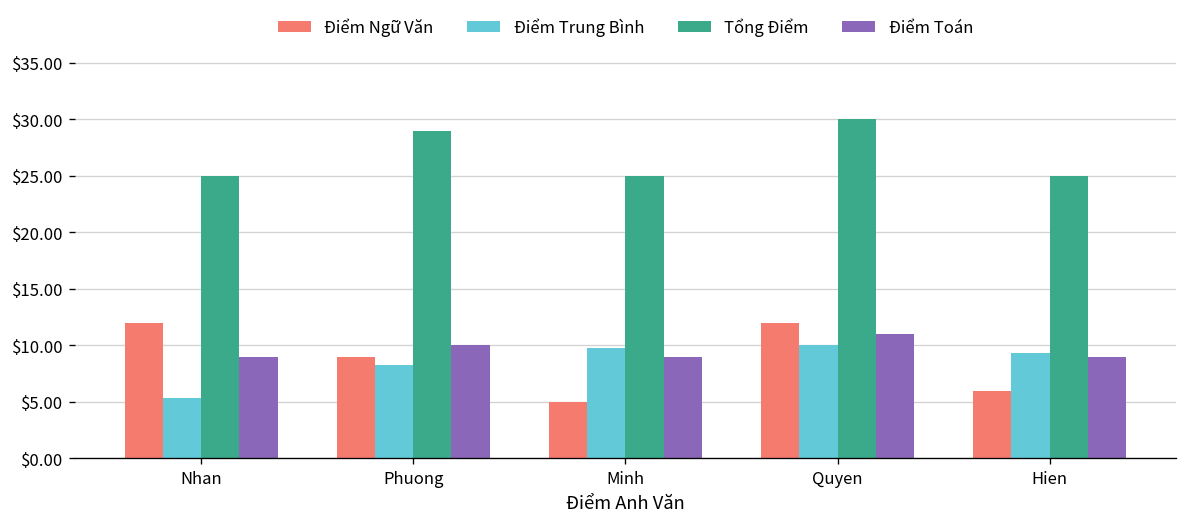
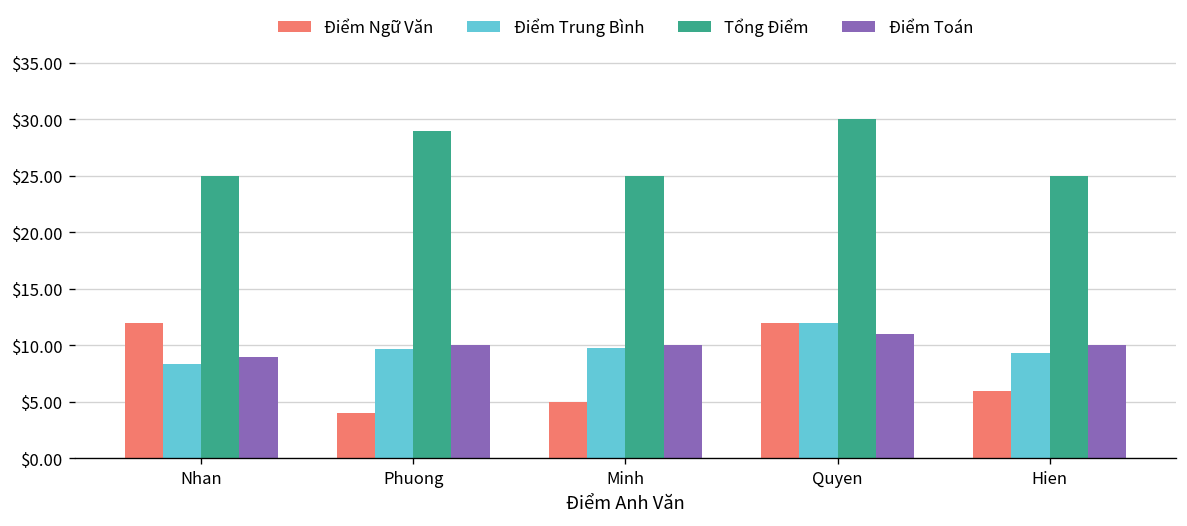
Điểm Trung Bình, Nhan: $5 -> $8
Điểm Ngữ Văn, Phuong: $9 -> $4
Điểm Trung Bình, Phuong: $8 -> $10
Điểm Toán, Minh: $9 -> $10
Điểm Trung Bình, Quyen: $10 -> $12
Điểm Toán, Hien: $9 -> $10
